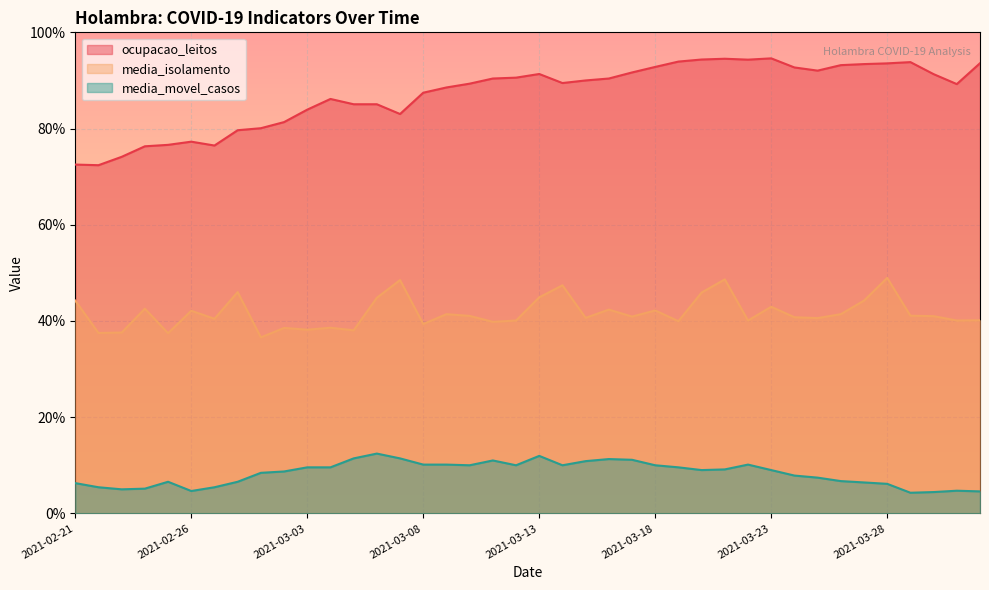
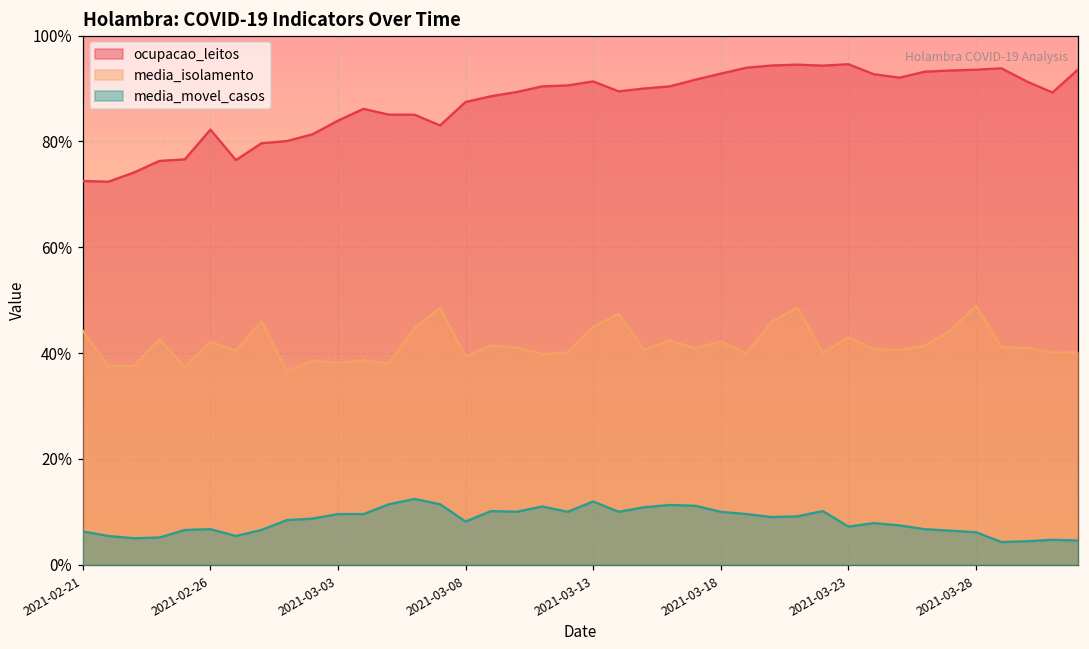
ocupacao_leitos, 2021-02-26: 77% -> 82%
media_movel_casos, 2021-02-26: 5% -> 7%
media_movel_casos, 2021-03-08: 10% -> 8%
media_movel_casos, 2021-03-23: 9% -> 7%
